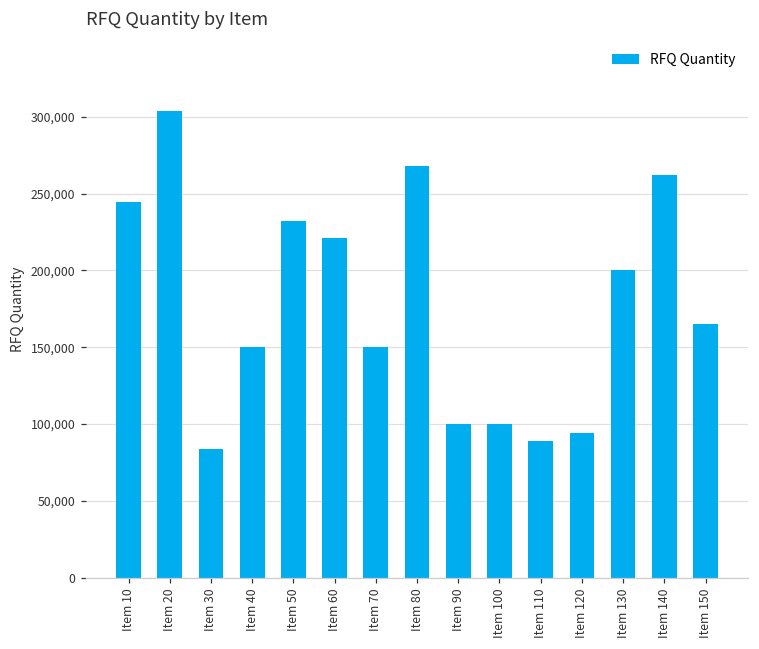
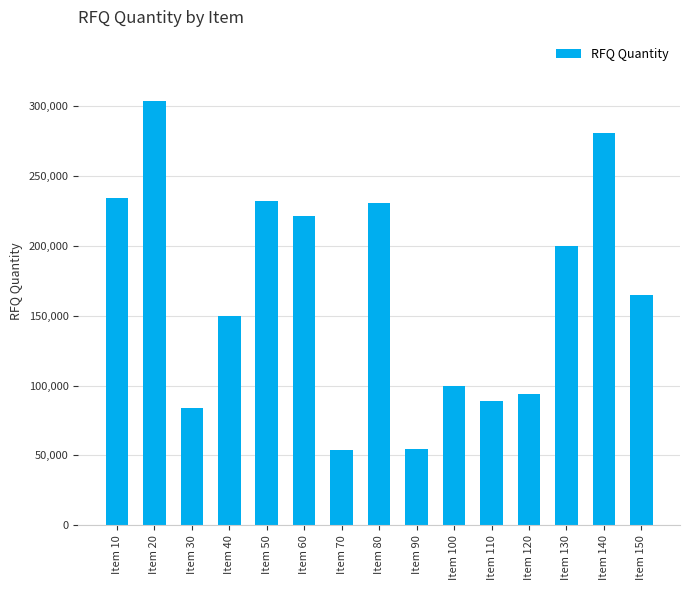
Item 10: 245,000 -> 234,000
Item 70: 150,000 -> 54,000
Item 80: 268,000 -> 231,000
Item 90: 100,000 -> 54,000
Item 140: 262,000 -> 281,000
